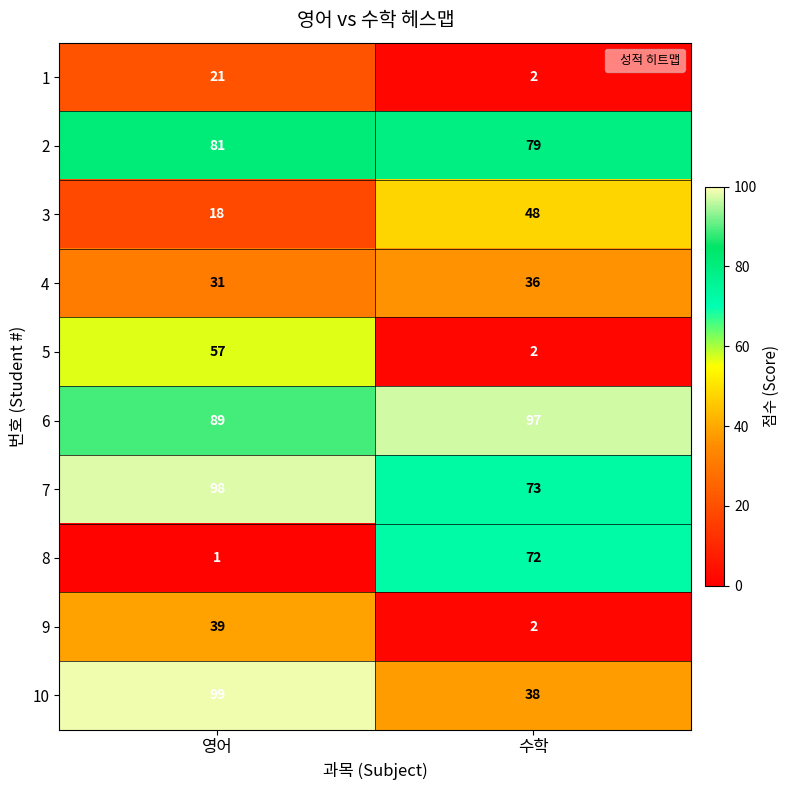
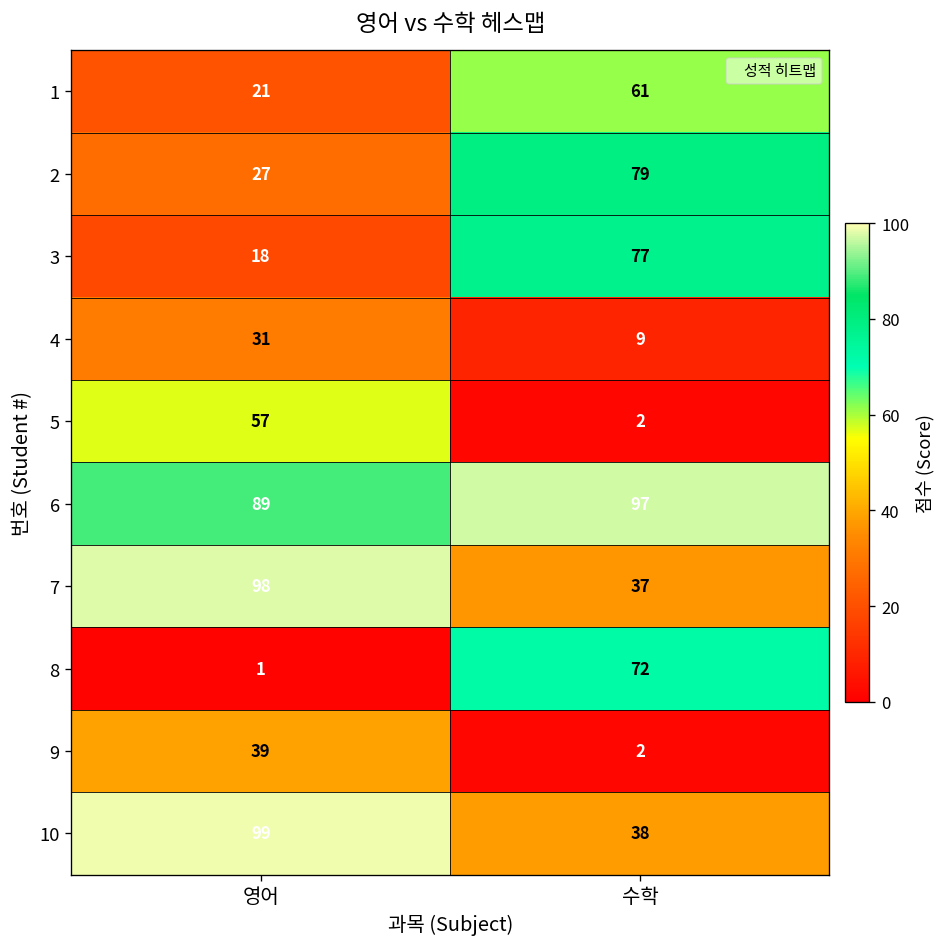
1, 수학: 2 -> 61
2, 영어: 81 -> 27
3, 수학: 48 -> 77
4, 수학: 36 -> 9
7, 수학: 73 -> 37
